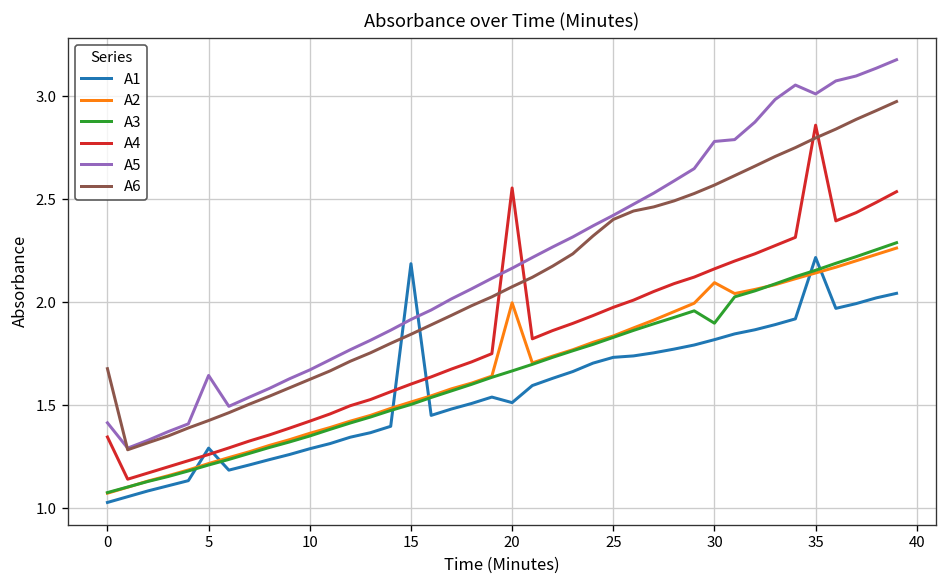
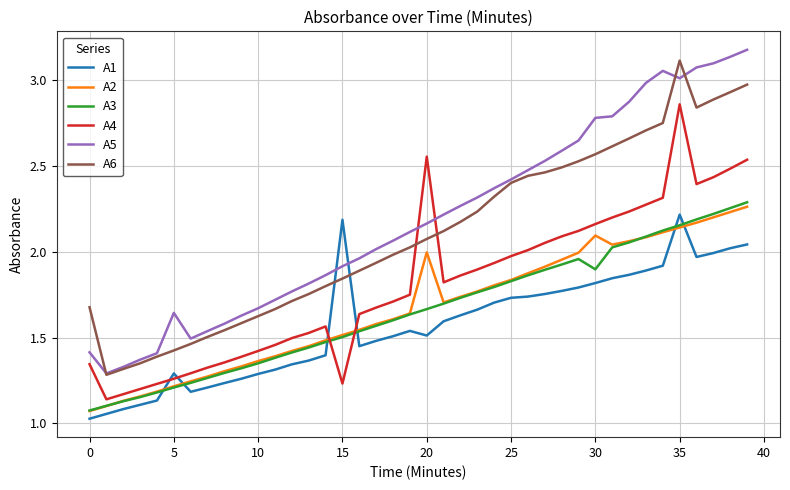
A4, 15: 1.60 -> 1.23
A6, 35: 2.80 -> 3.12
